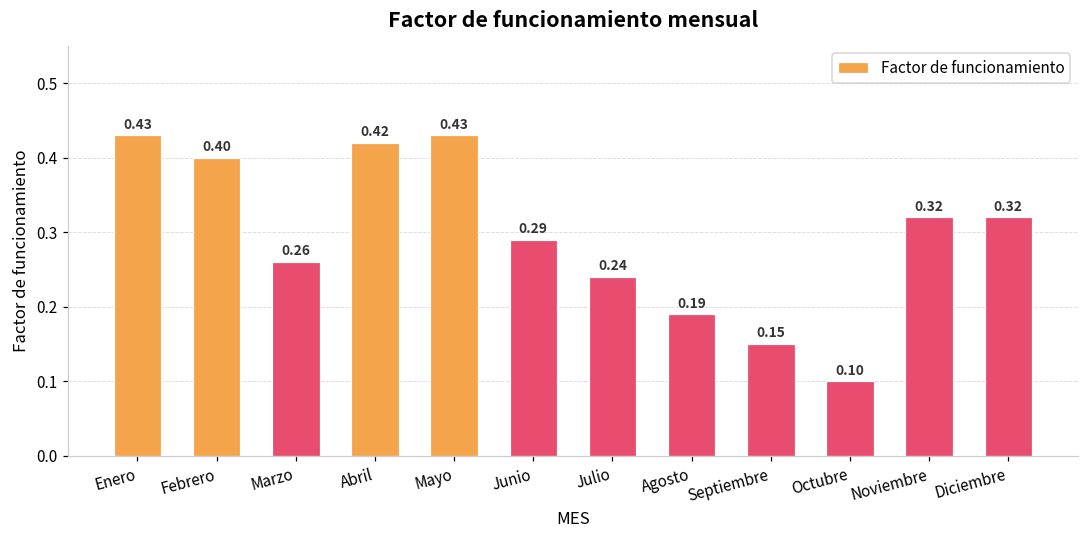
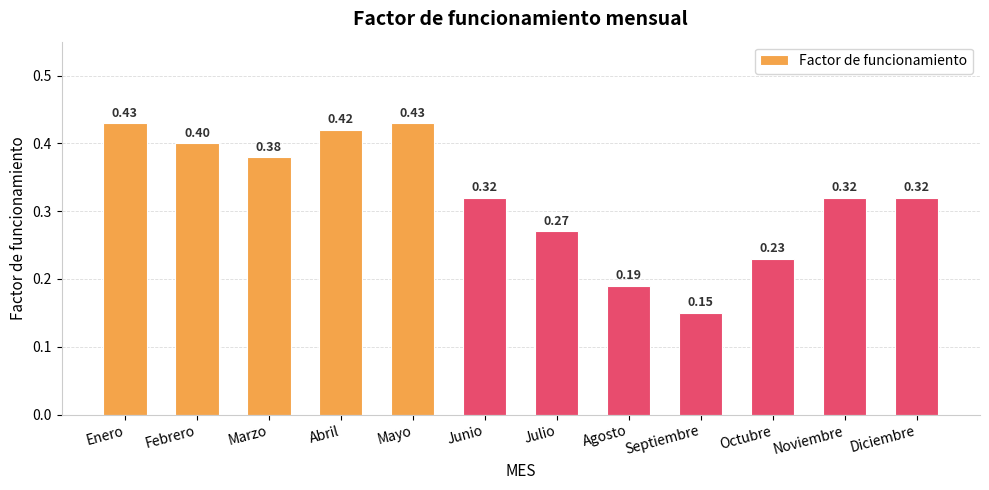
Marzo: 0.26 -> 0.38
Junio: 0.29 -> 0.32
Julio: 0.24 -> 0.27
Octubre: 0.10 -> 0.23
